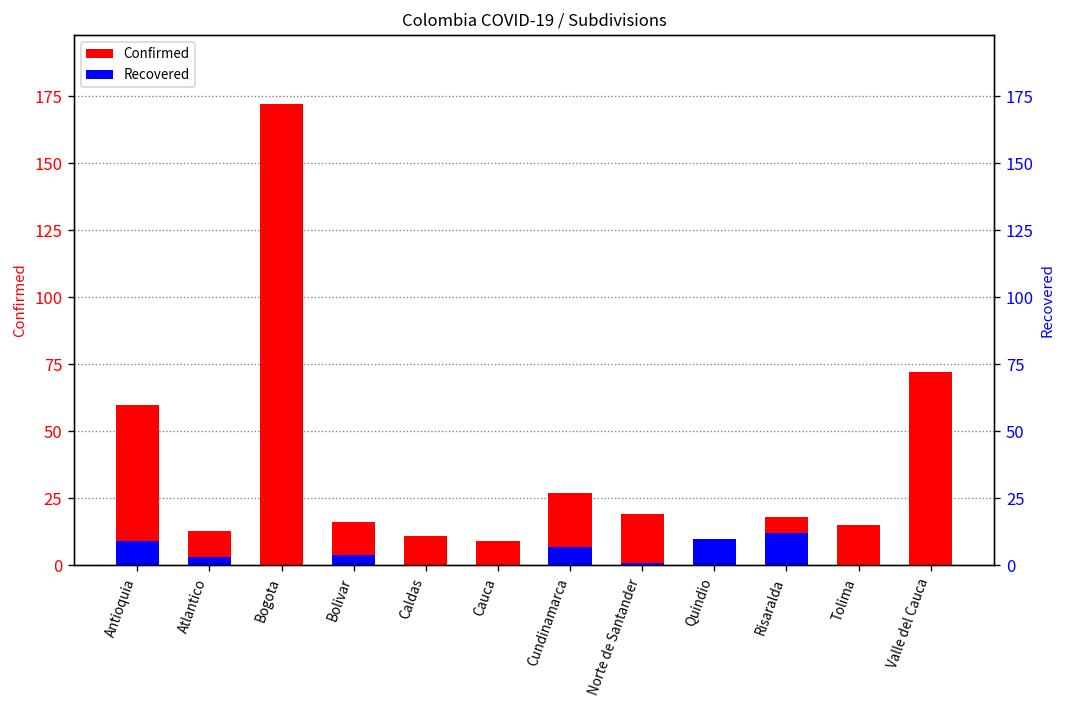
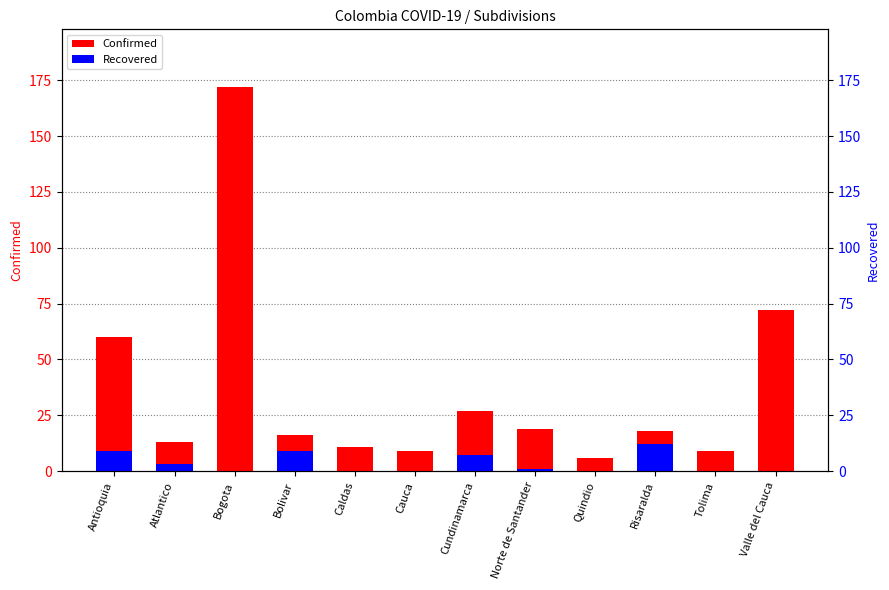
Recovered, Bolivar: 4 -> 9
Recovered, Quindio: 10 -> 0
Confirmed, Tolima: 15 -> 9
